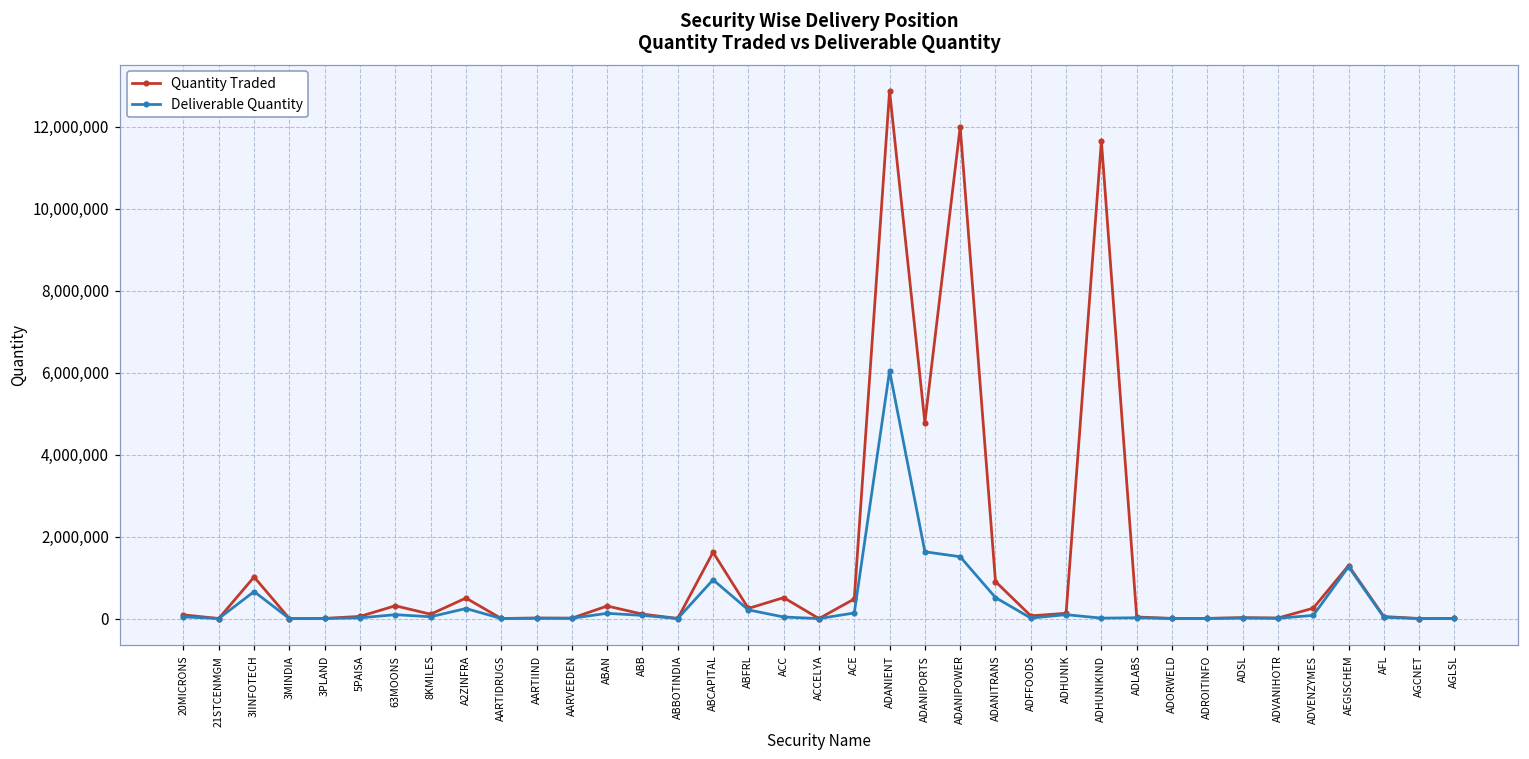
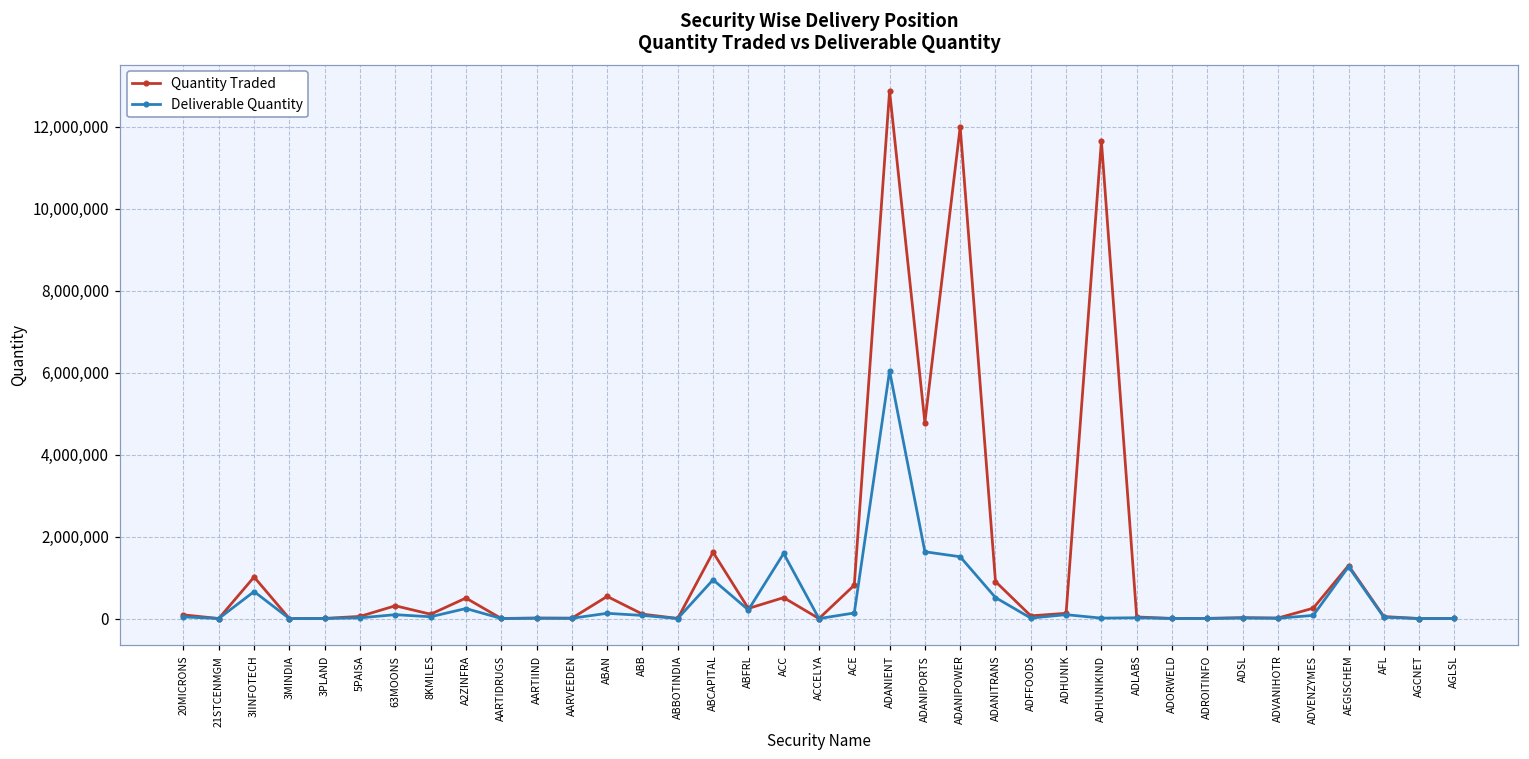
Quantity Traded, ABAN: 300,000 -> 500,000
Deliverable Quantity, ACC: 0 -> 1,600,000
Quantity Traded, ACE: 500,000 -> 800,000
